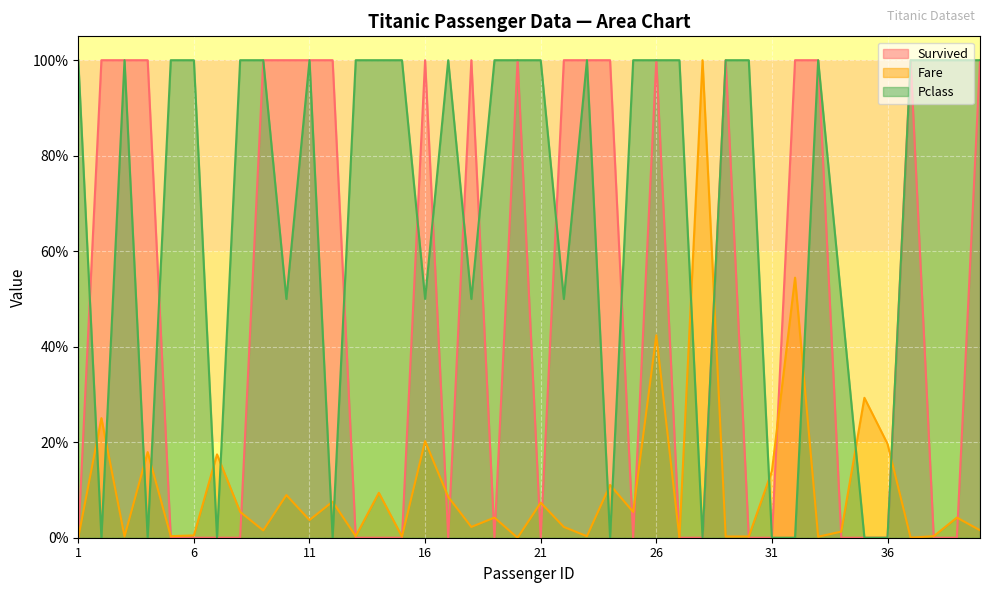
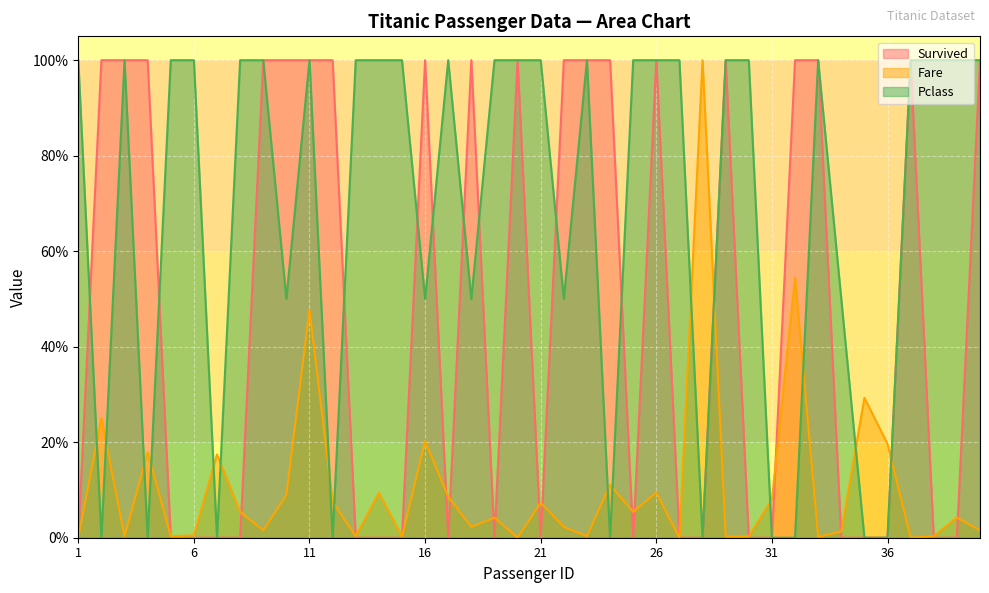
Fare, 11: 4% -> 48%
Fare, 26: 42% -> 9%
Fare, 31: 14% -> 8%
